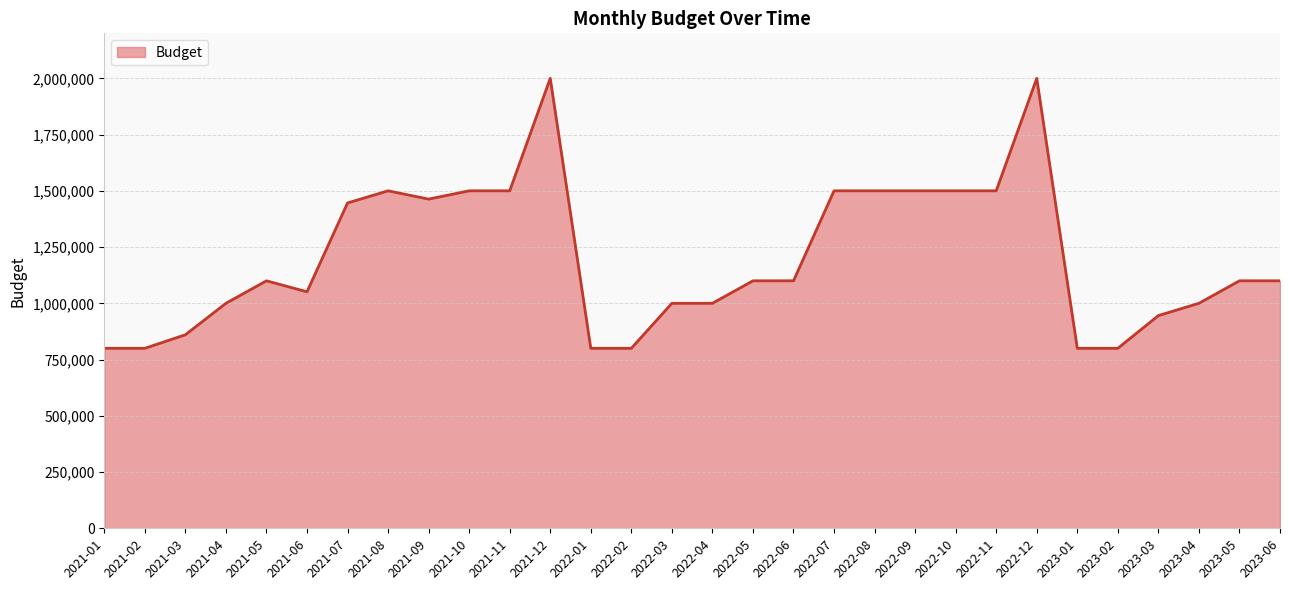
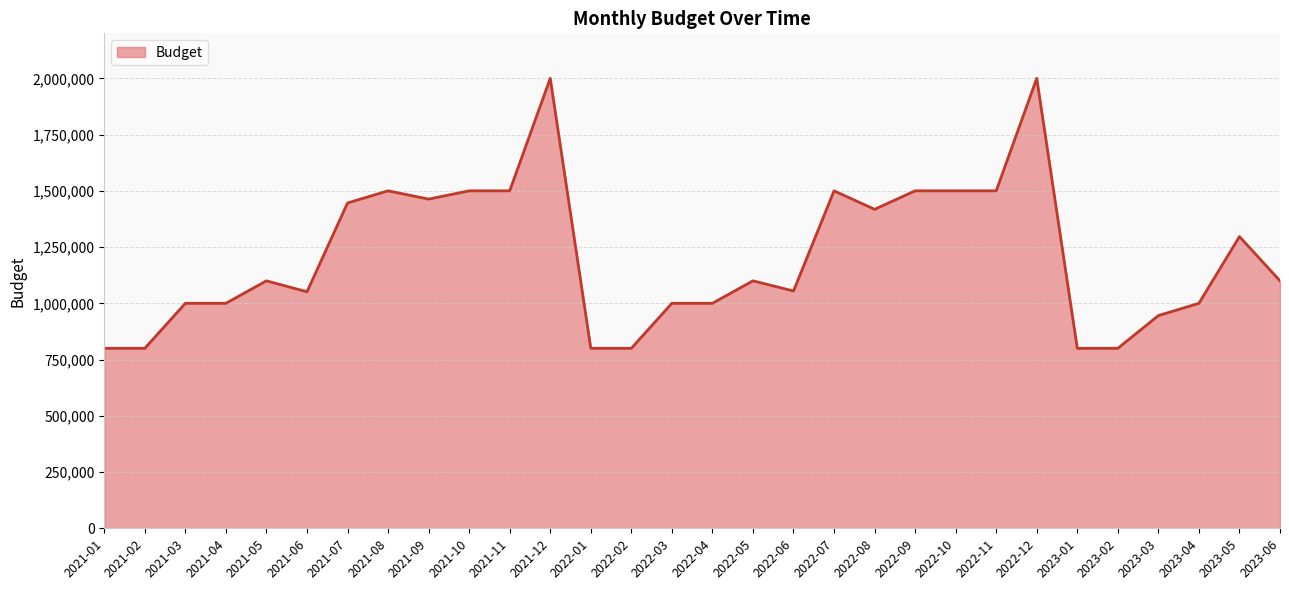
2021-03: 860,000 -> 1,000,000
2022-06: 1,100,000 -> 1,050,000
2022-08: 1,500,000 -> 1,420,000
2023-05: 1,100,000 -> 1,300,000
